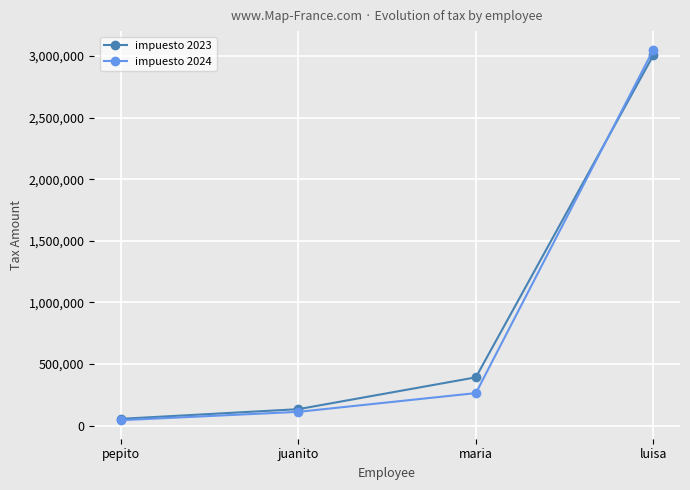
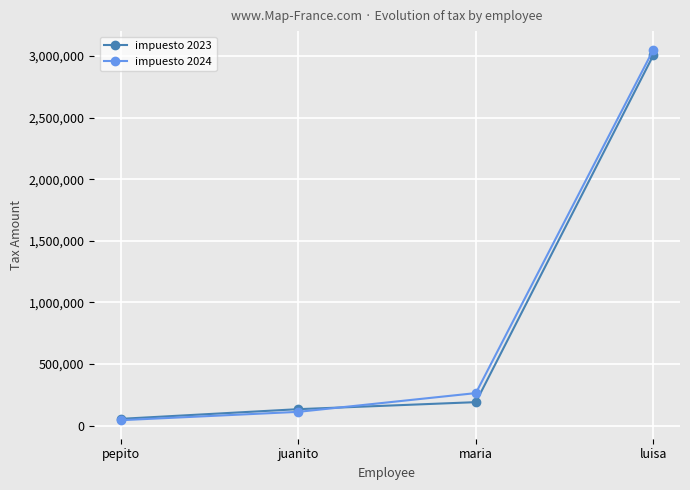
impuesto 2023, maria: 390,000 -> 190,000
